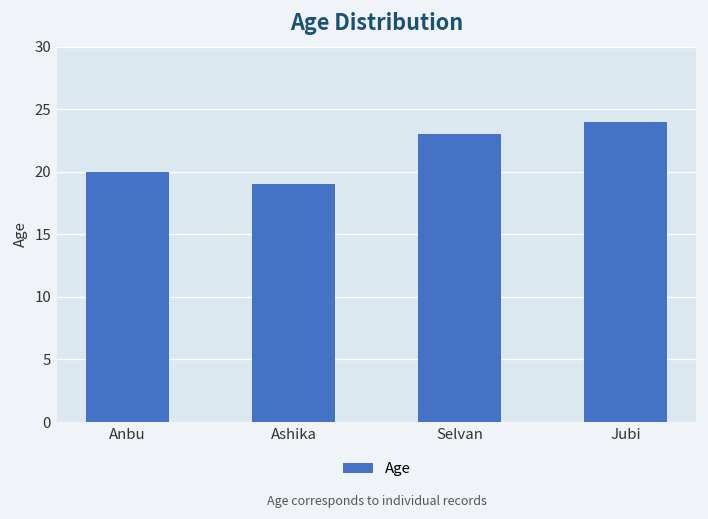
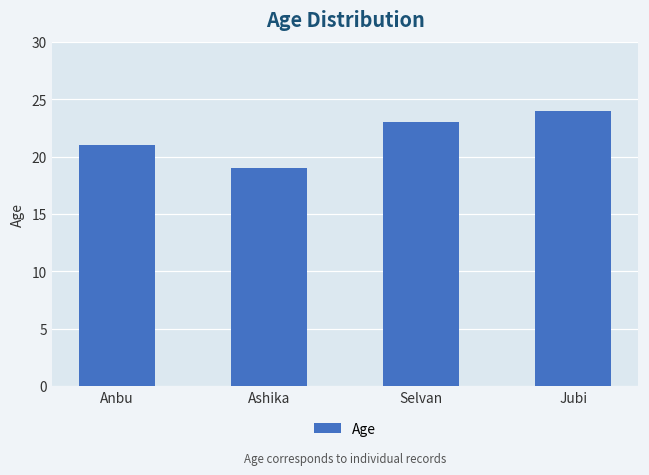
Anbu: 20 -> 21
